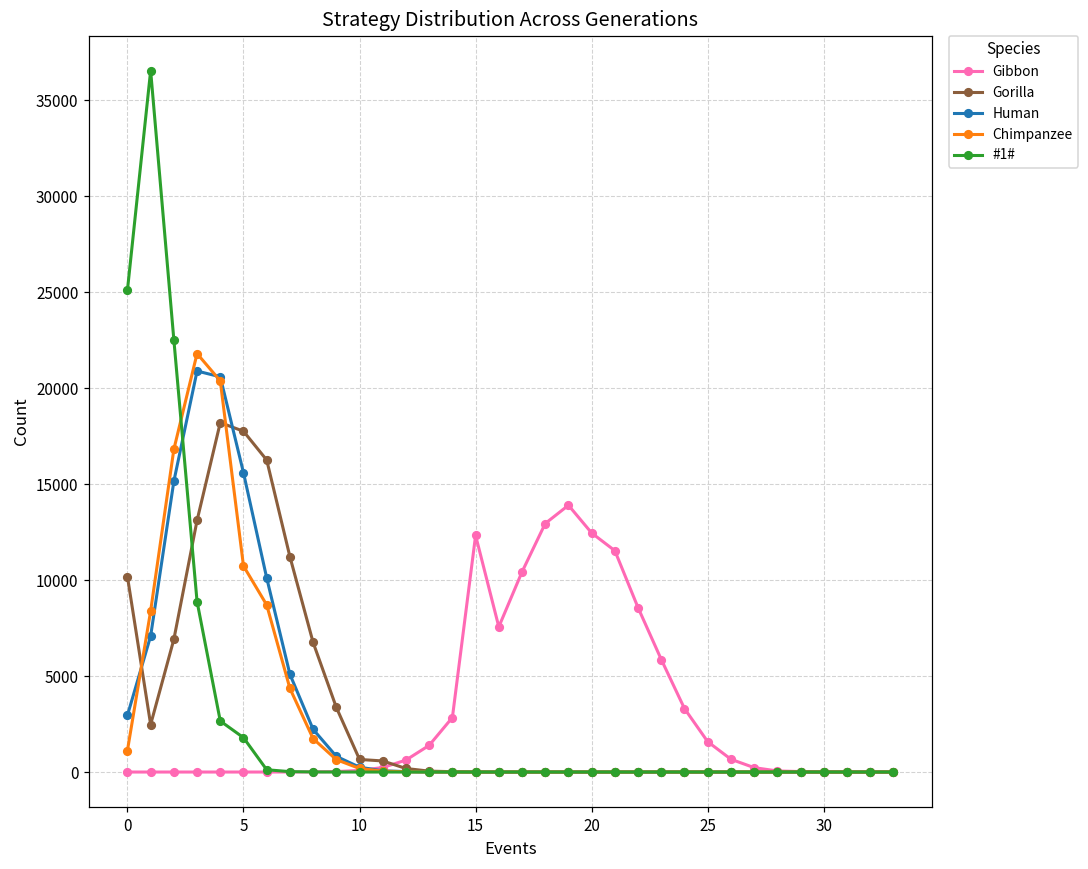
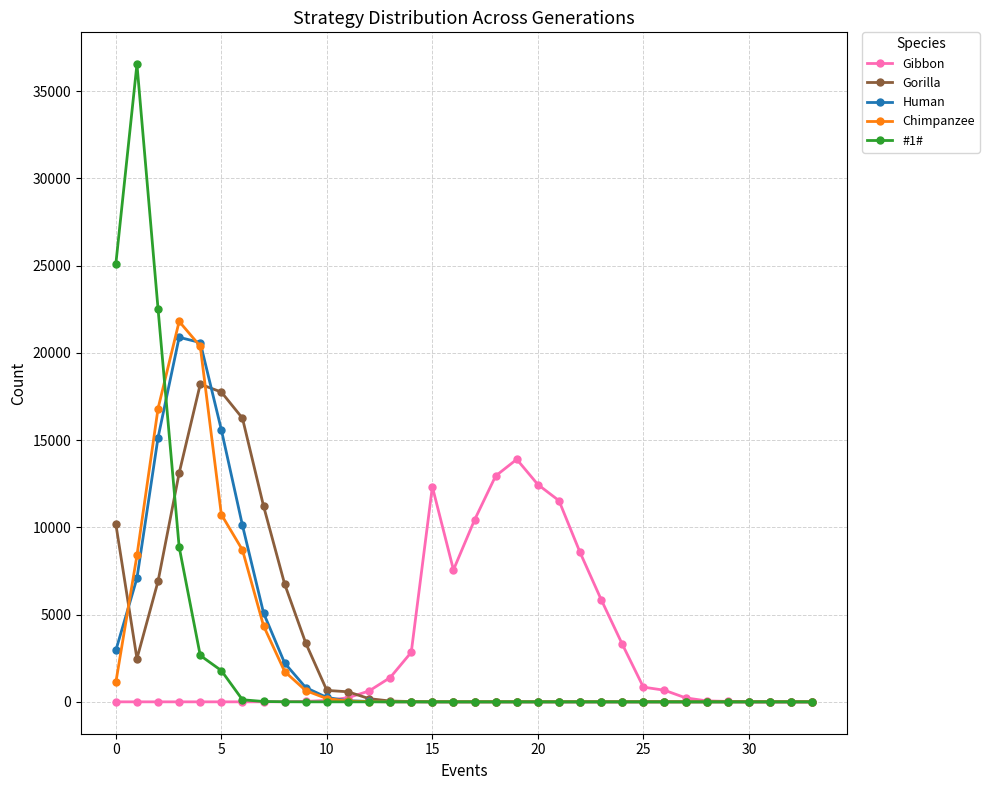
Gibbon, 25: 1600 -> 800
